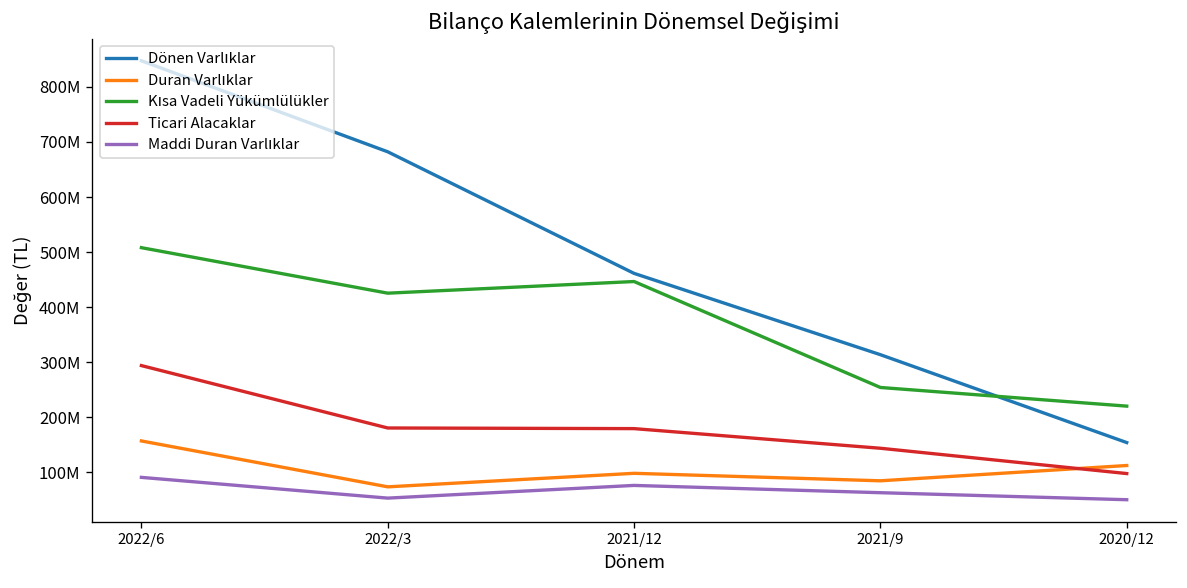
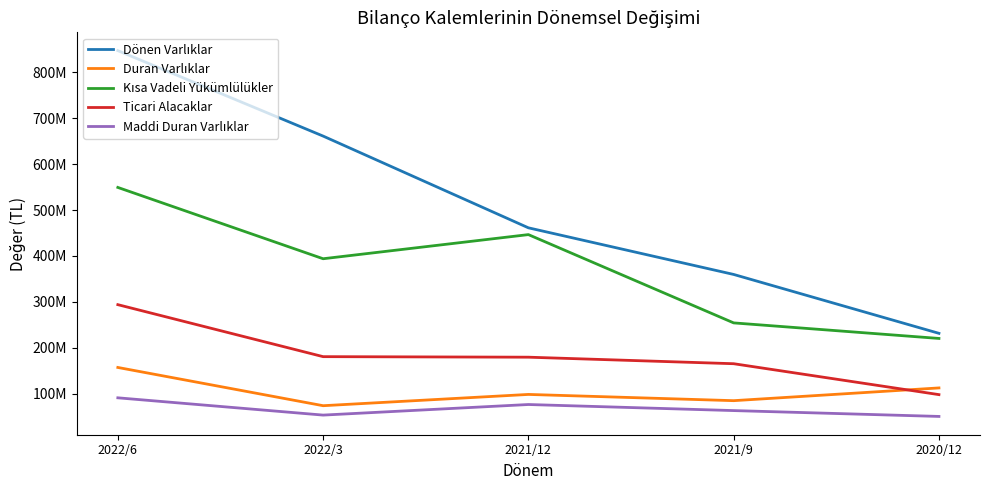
Kısa Vadeli Yükümlülükler, 2022/6: 510000000 -> 550000000
Dönen Varlıklar, 2022/3: 680000000 -> 660000000
Kısa Vadeli Yükümlülükler, 2022/3: 430000000 -> 390000000
Dönen Varlıklar, 2021/9: 310000000 -> 360000000
Ticari Alacaklar, 2021/9: 140000000 -> 170000000
Dönen Varlıklar, 2020/12: 150000000 -> 230000000
